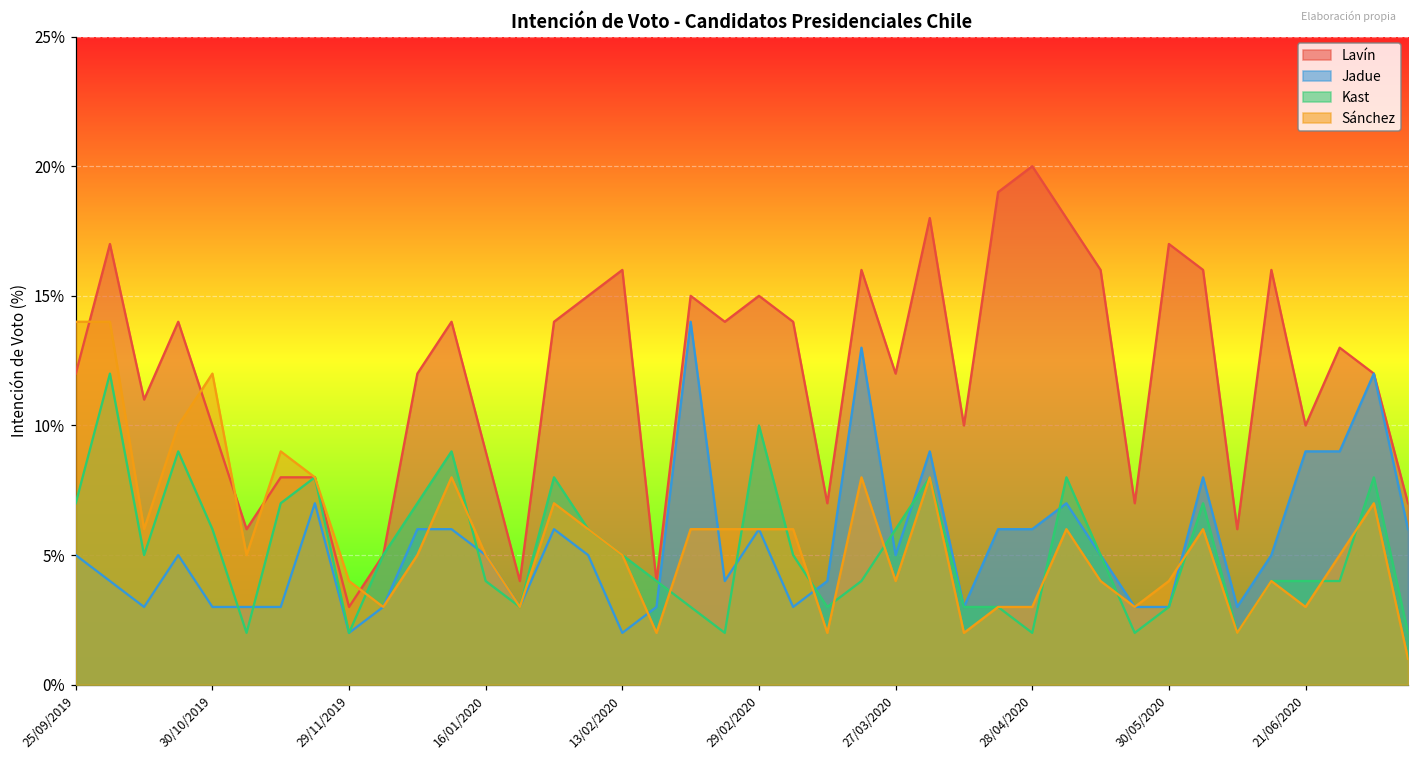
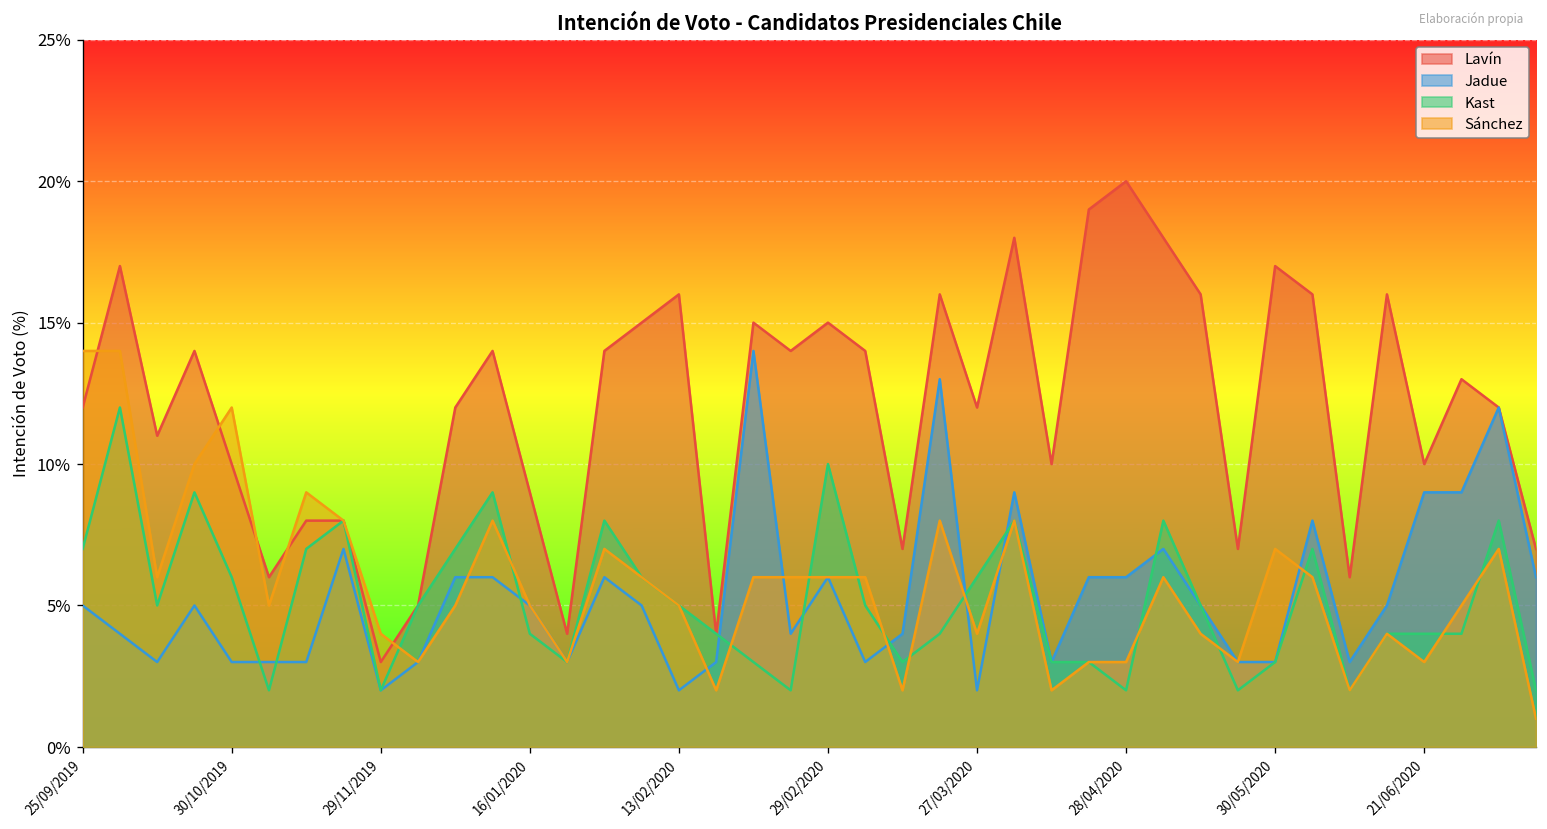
Jadue, 27/03/2020: 5% -> 2%
Sánchez, 30/05/2020: 4% -> 7%
